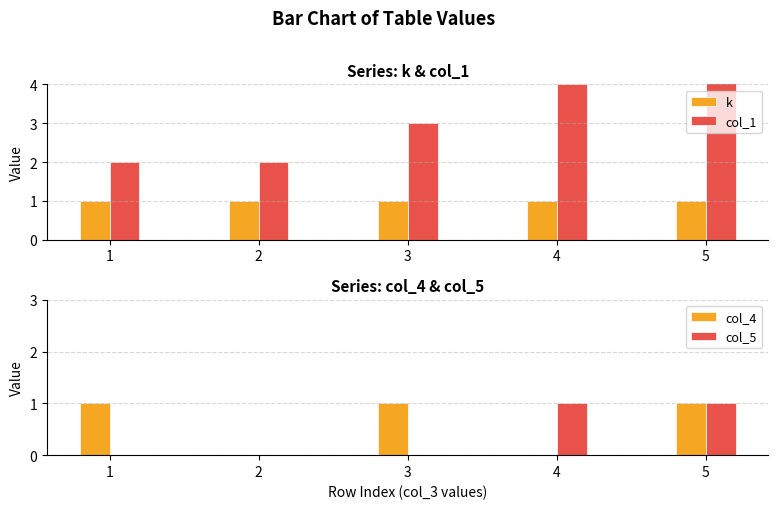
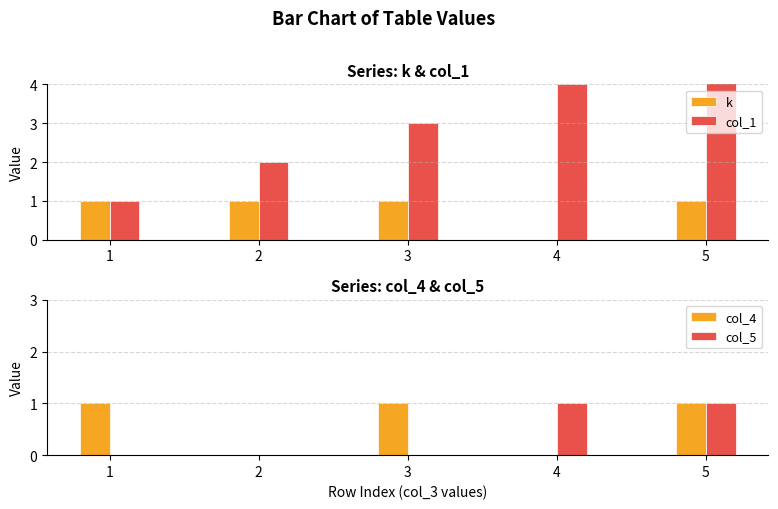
Series: k & col_1, col_1, 1: 2 -> 1
Series: k & col_1, k, 4: 1 -> 0
